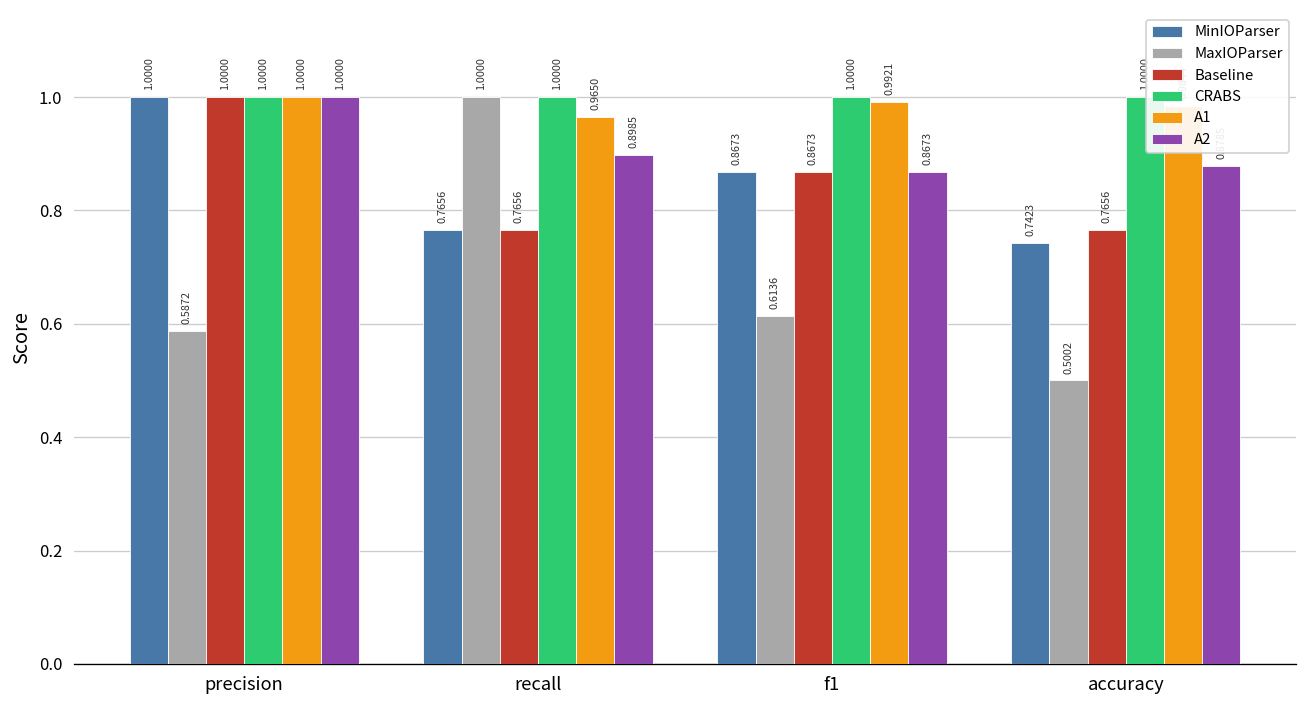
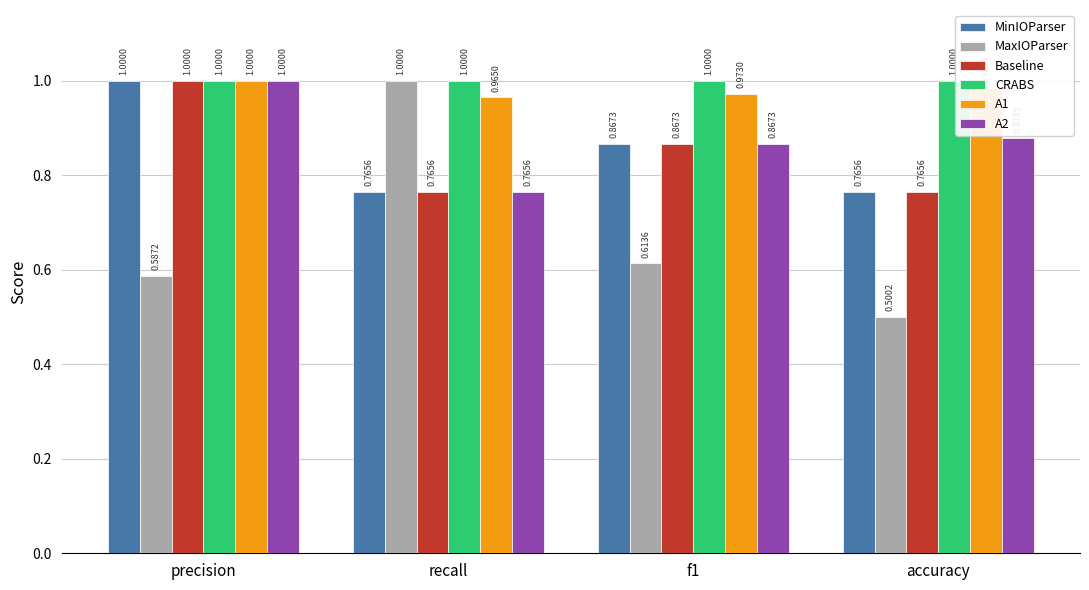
A2, recall: 0.8985 -> 0.7656
A1, f1: 0.9921 -> 0.9730
MinIOParser, accuracy: 0.7423 -> 0.7656
